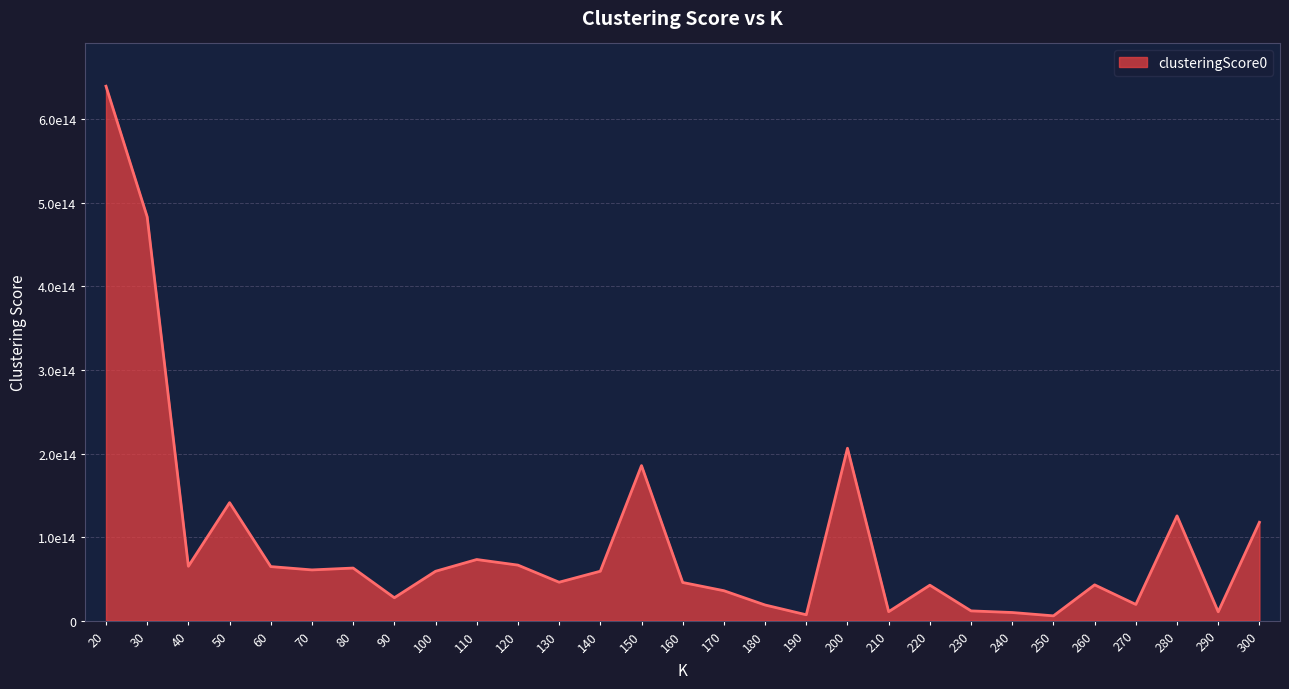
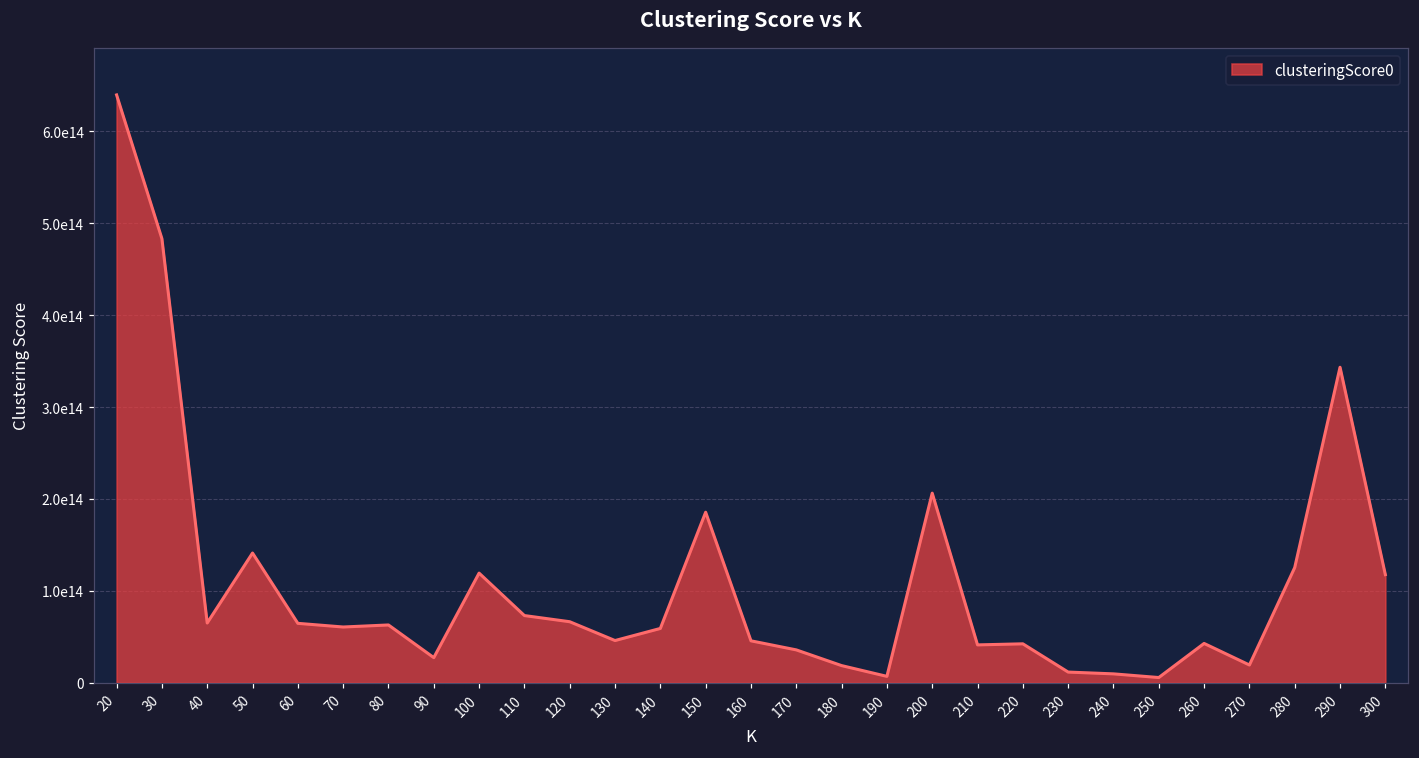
100: 60000000000000 -> 120000000000000
210: 10000000000000 -> 40000000000000
290: 10000000000000 -> 340000000000000
